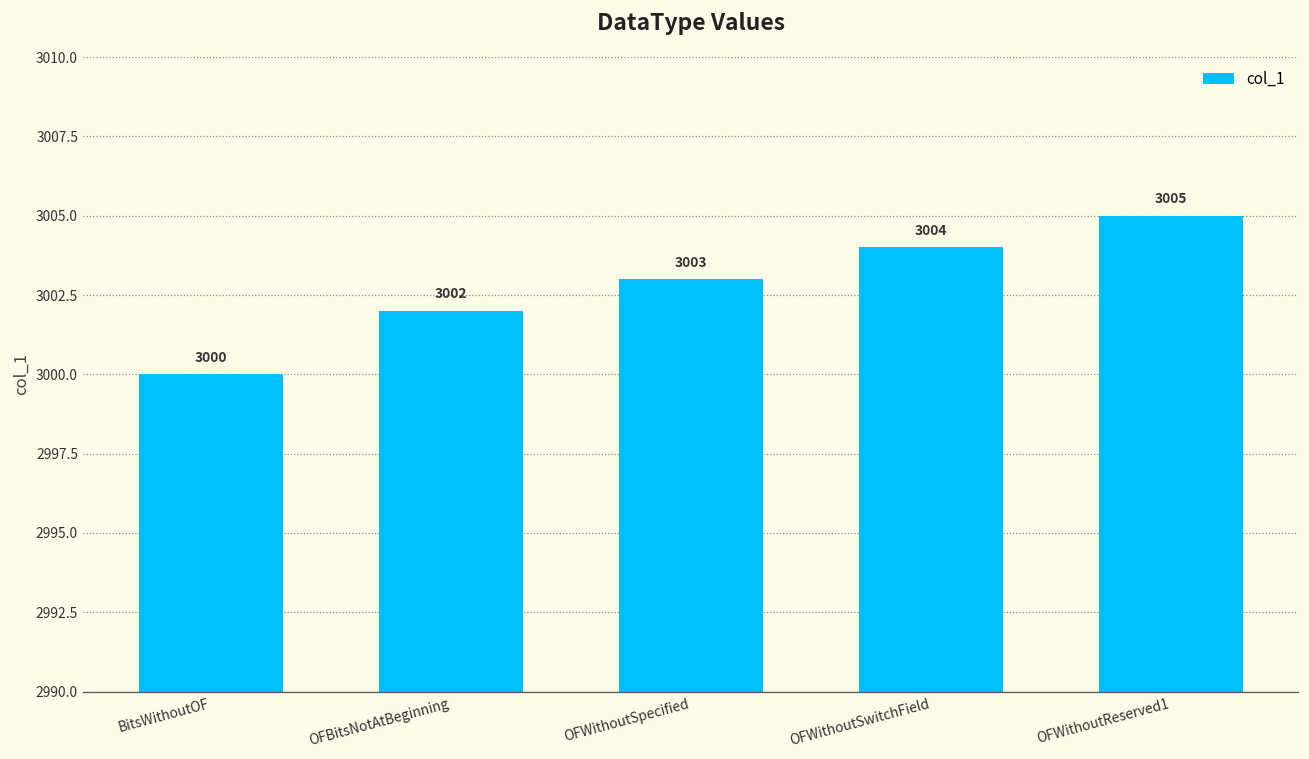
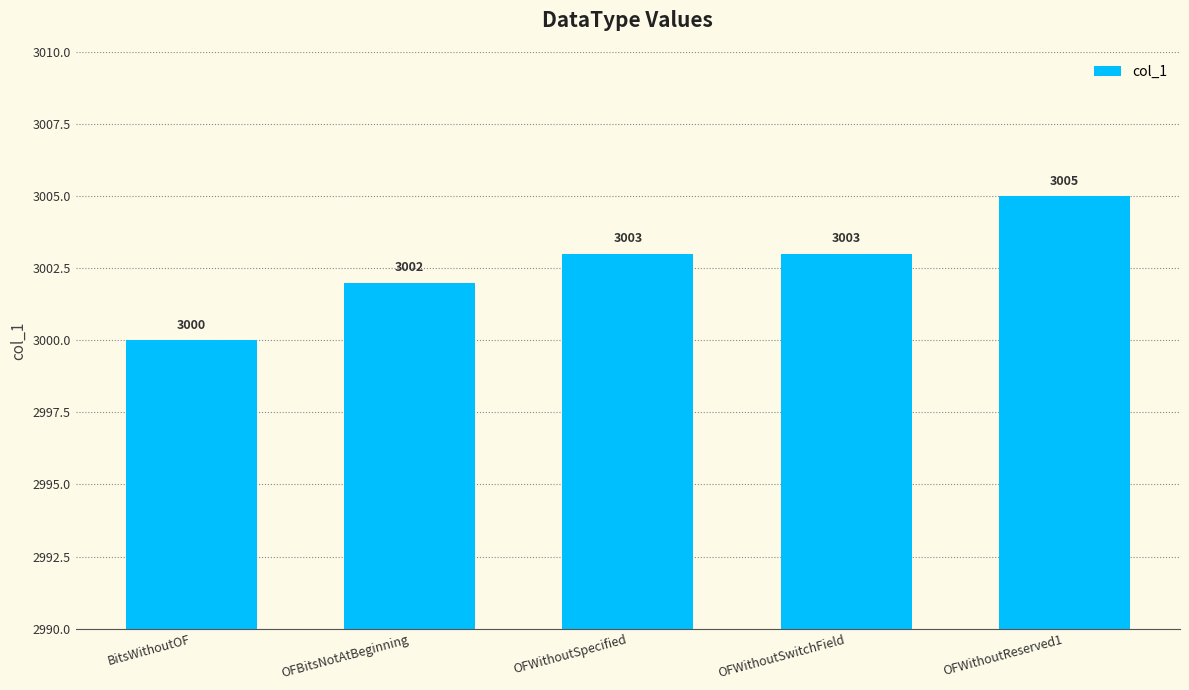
OFWithoutSwitchField: 3004 -> 3003
